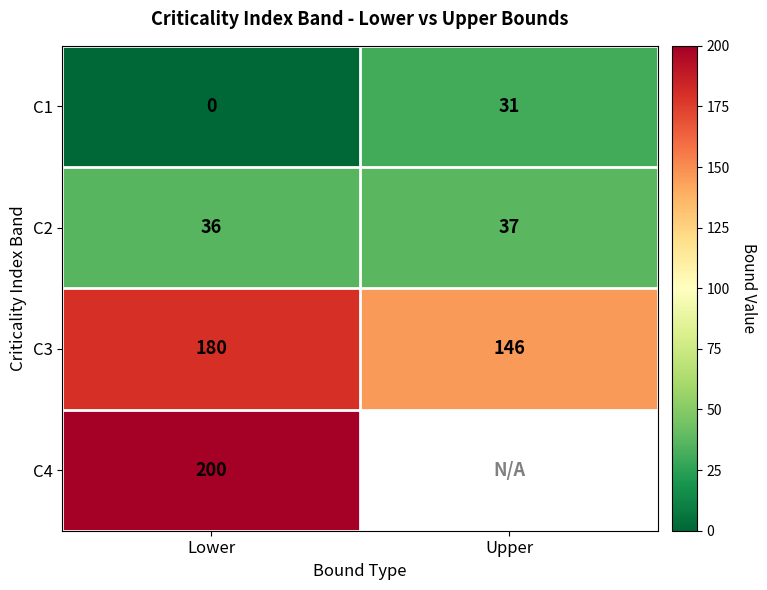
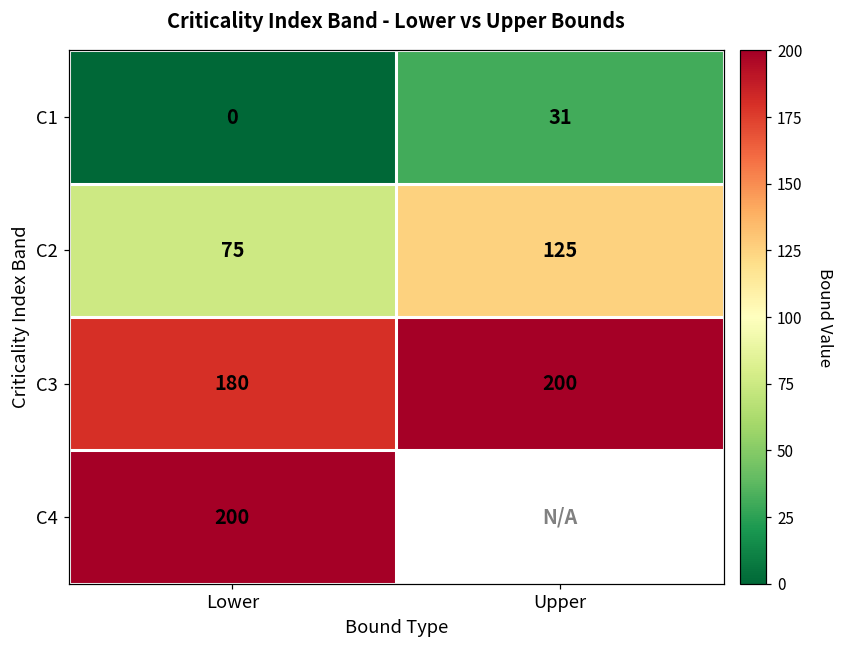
C2, Lower: 36 -> 75
C2, Upper: 37 -> 125
C3, Upper: 146 -> 200
